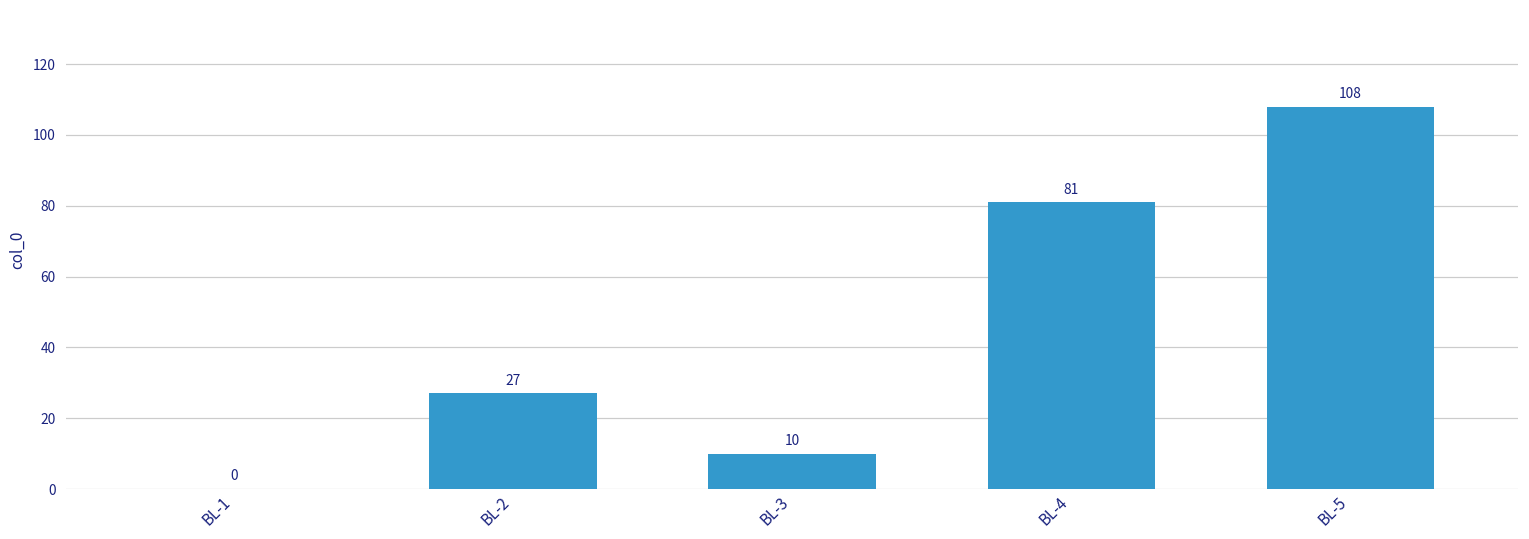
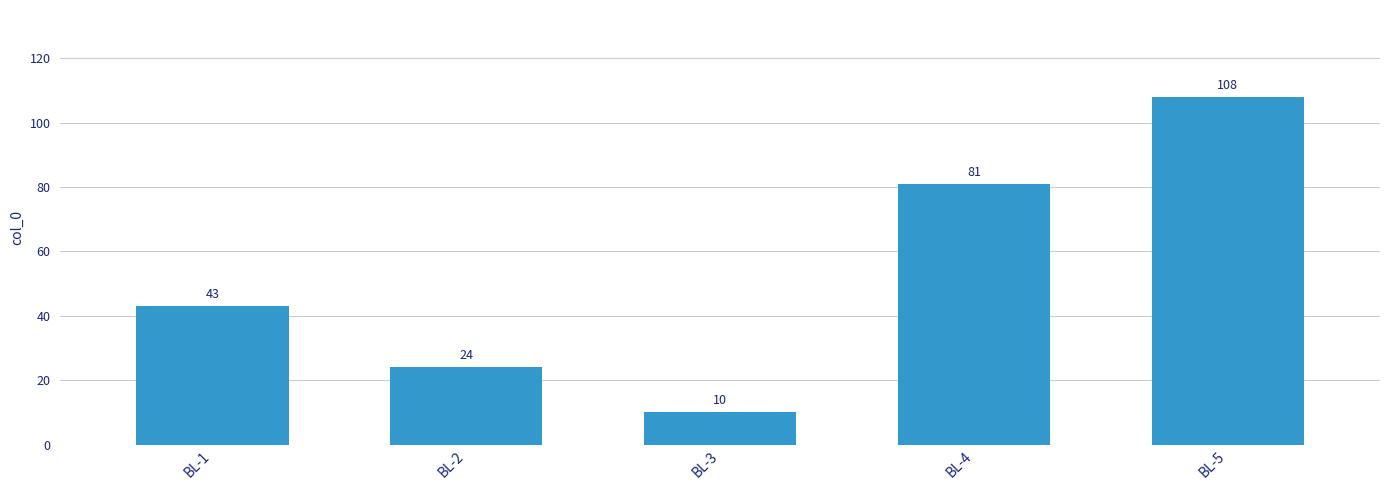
BL-1: 0 -> 43
BL-2: 27 -> 24
